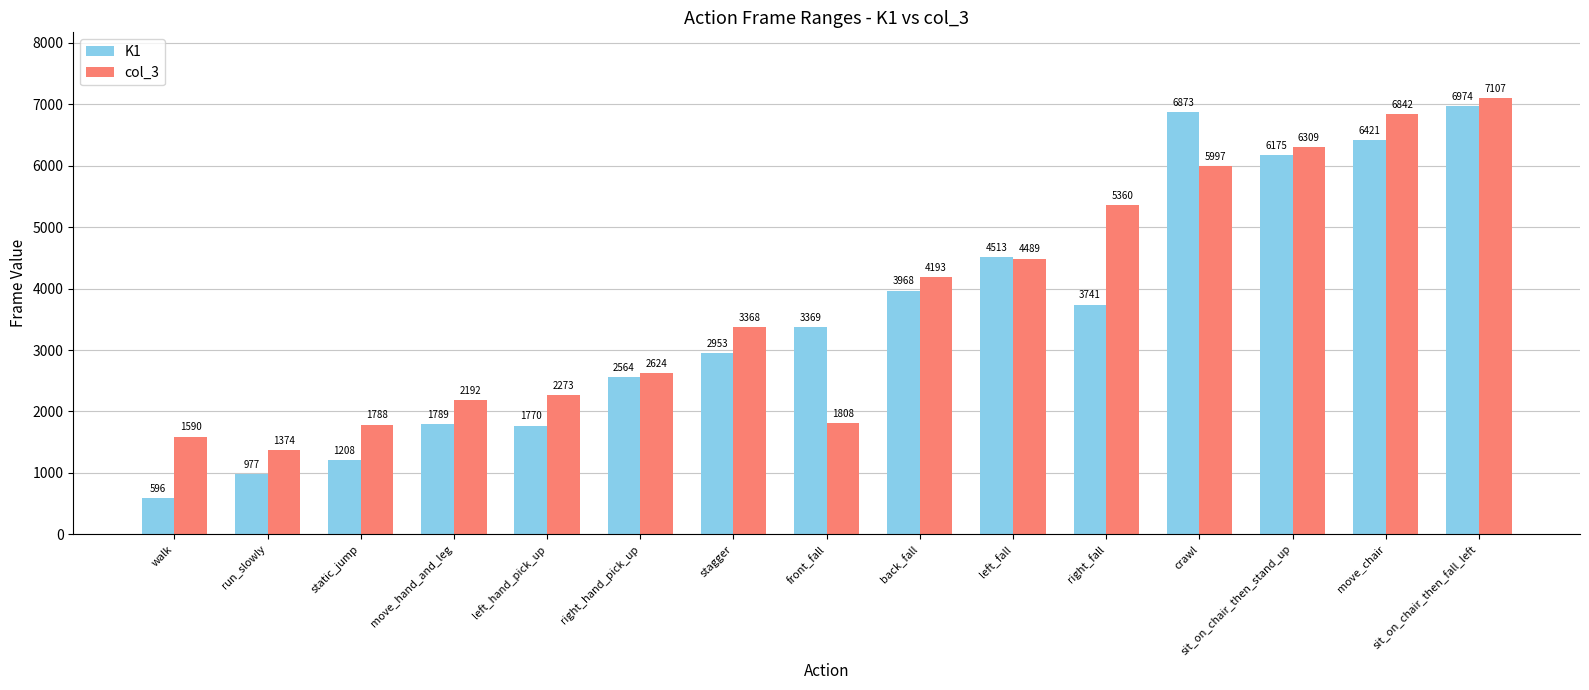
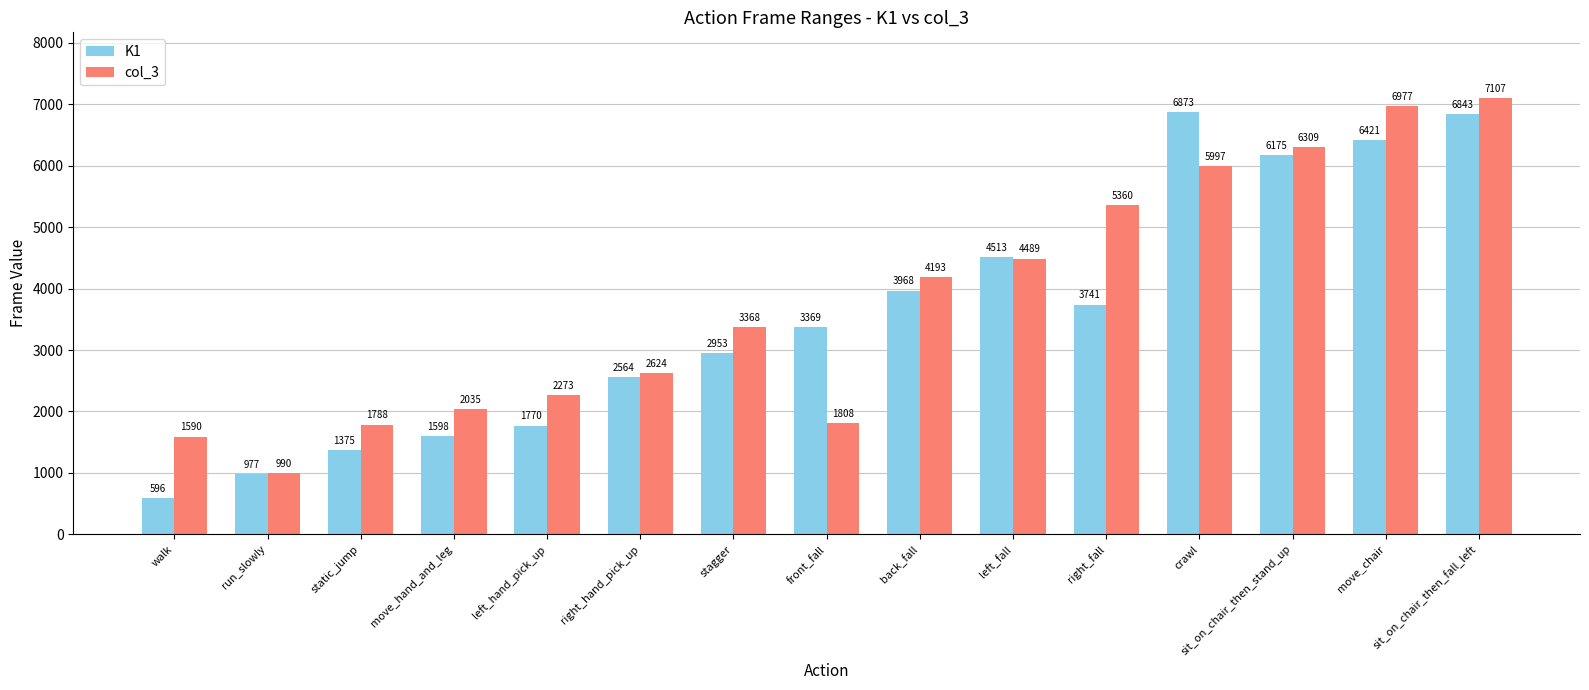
col_3, run_slowly: 1374 -> 990
K1, static_jump: 1208 -> 1375
K1, move_hand_and_leg: 1789 -> 1598
col_3, move_hand_and_leg: 2192 -> 2035
col_3, move_chair: 6842 -> 6977
K1, sit_on_chair_then_fall_left: 6974 -> 6843
